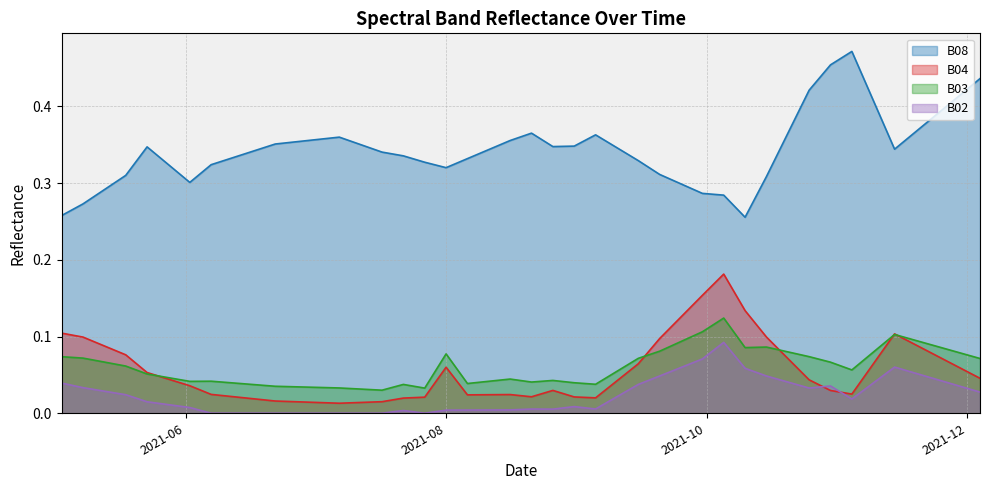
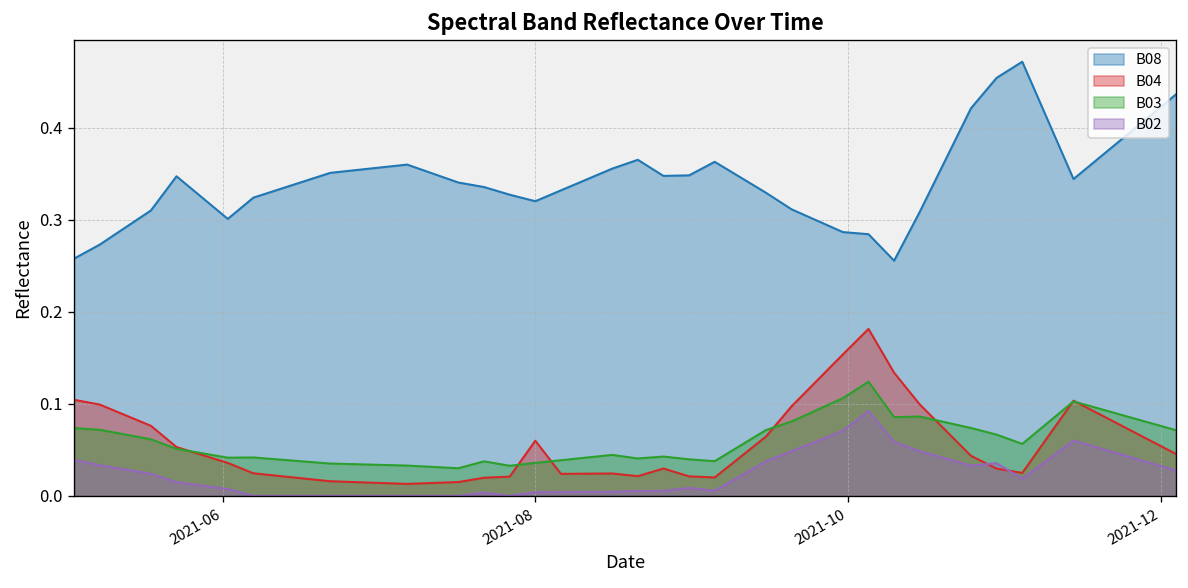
B03, 2021-08: 0.08 -> 0.04
